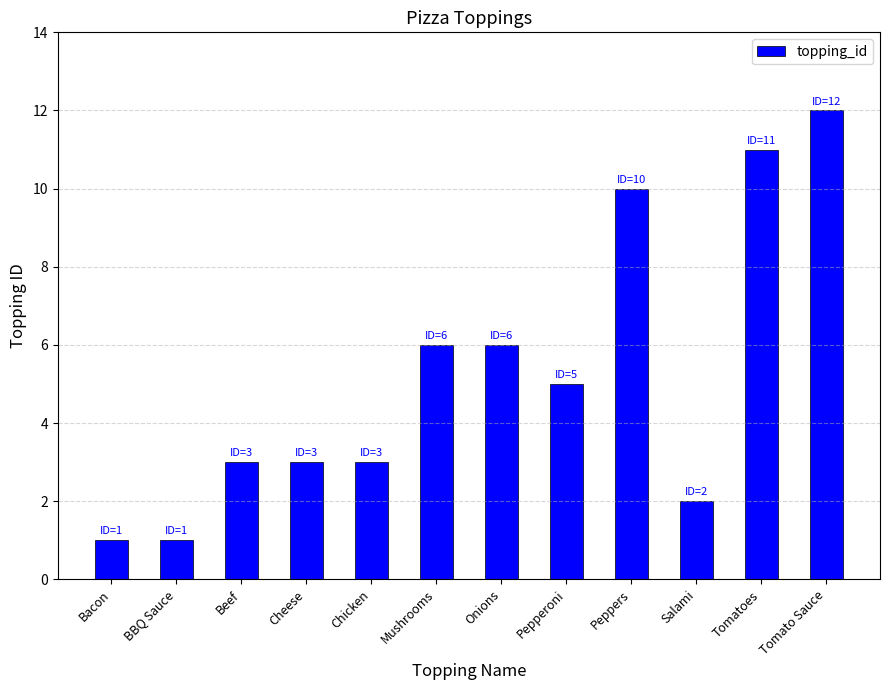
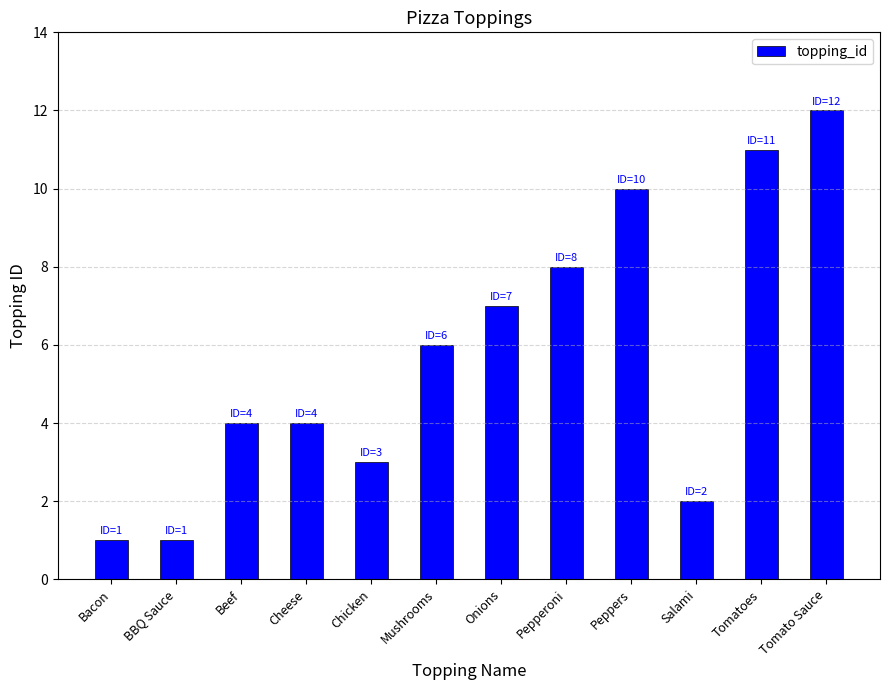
Beef: 3 -> 4
Cheese: 3 -> 4
Onions: 6 -> 7
Pepperoni: 5 -> 8
